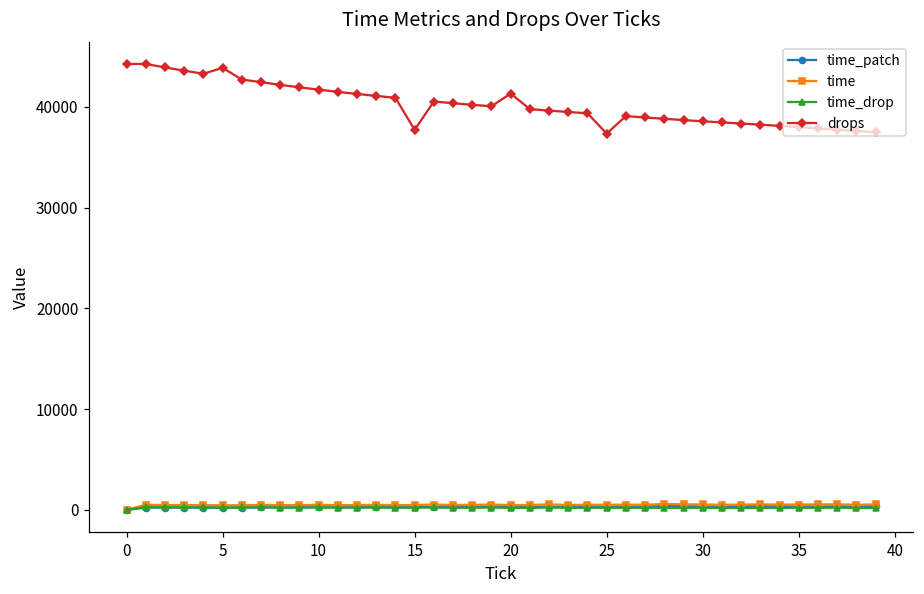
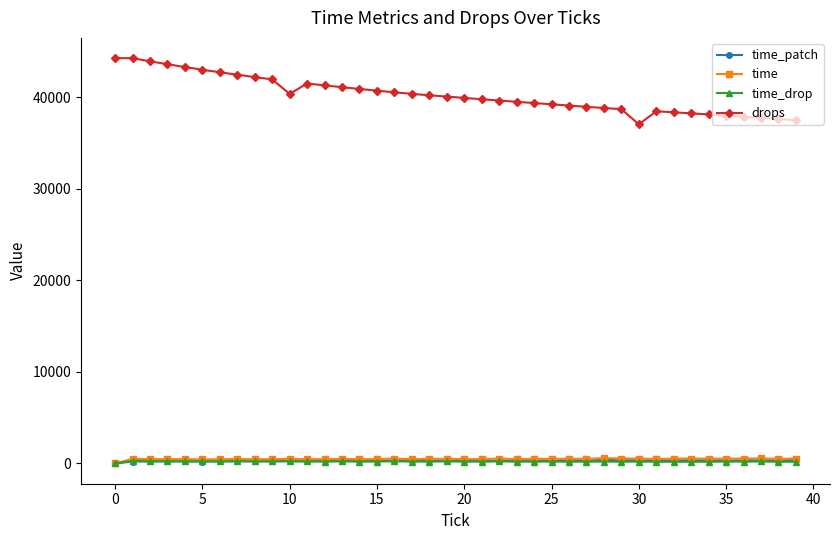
drops, 5: 44000 -> 43000
drops, 10: 42000 -> 40000
drops, 15: 38000 -> 41000
drops, 20: 41000 -> 40000
drops, 25: 37000 -> 39000
drops, 30: 39000 -> 37000
